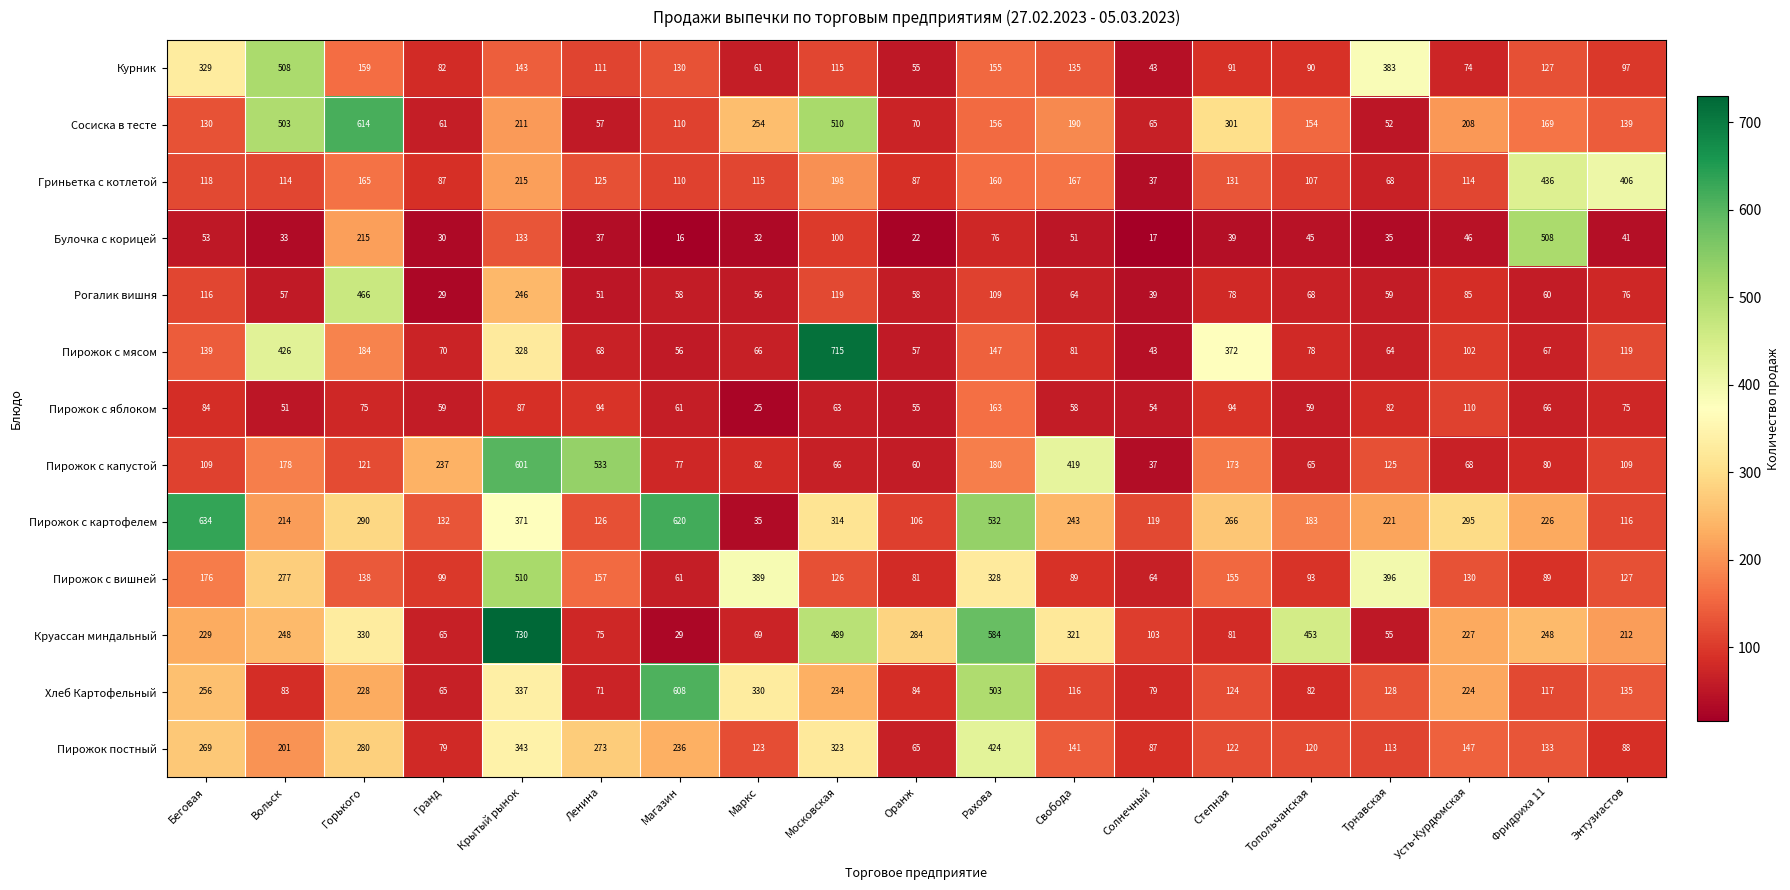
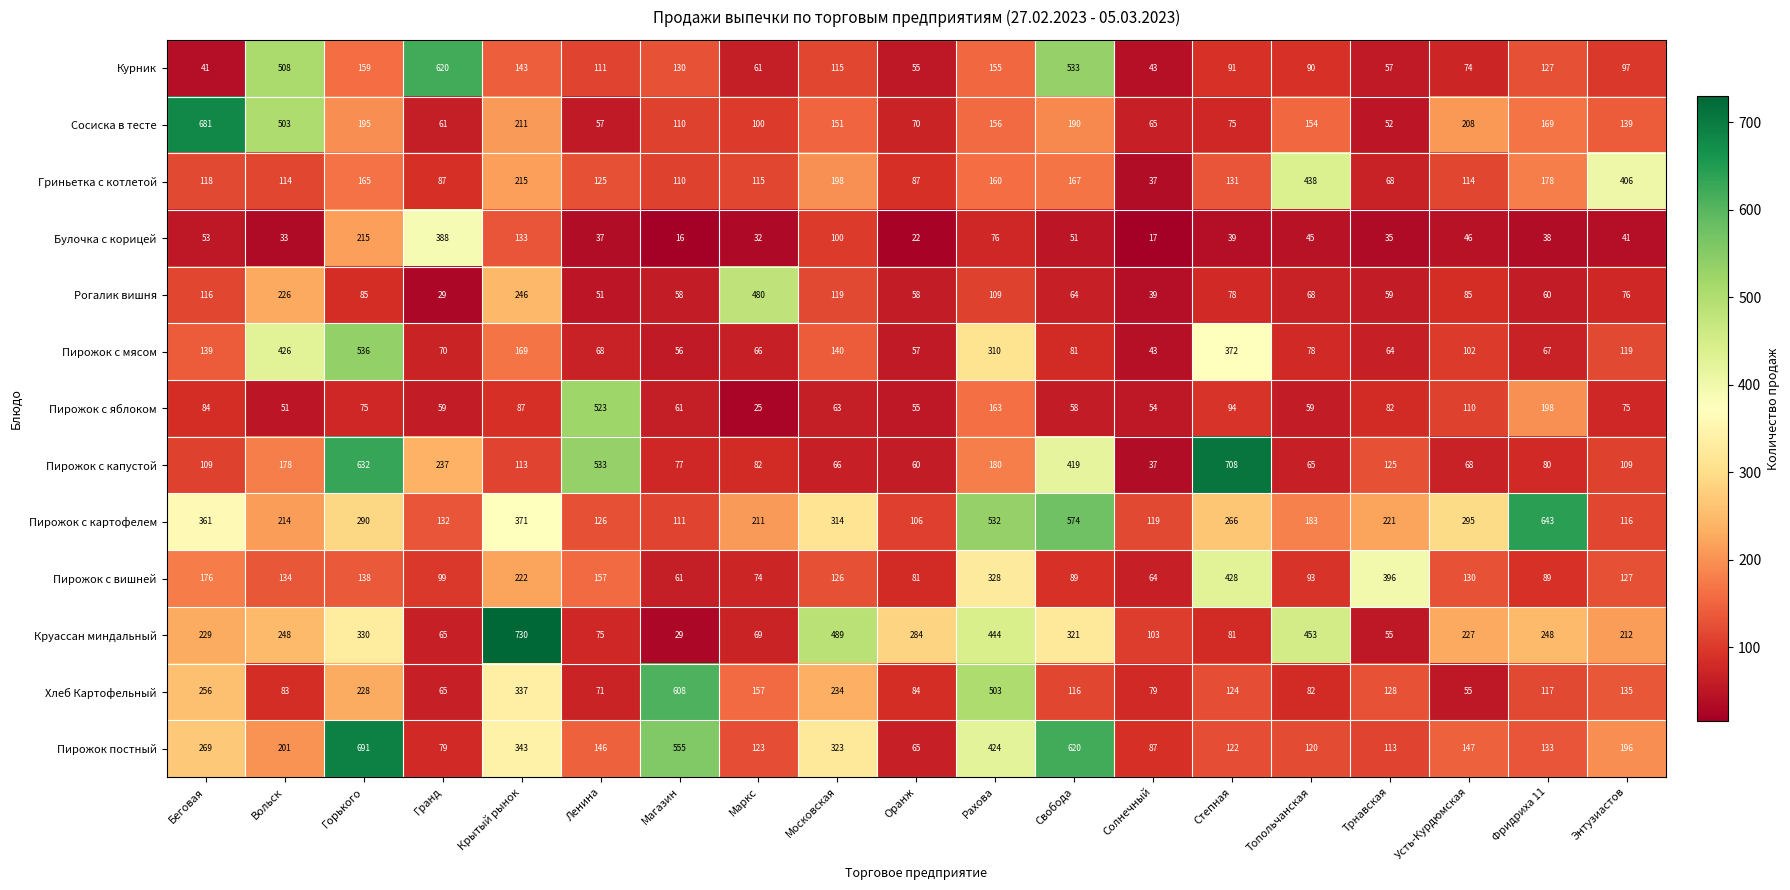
Курник, Беговая: 329 -> 41
Курник, Гранд: 82 -> 620
Курник, Свобода: 135 -> 533
Курник, Трнавская: 383 -> 57
Сосиска в тесте, Беговая: 130 -> 681
Сосиска в тесте, Горького: 614 -> 195
Сосиска в тесте, Маркс: 254 -> 100
Сосиска в тесте, Московская: 510 -> 151
Сосиска в тесте, Степная: 301 -> 75
Гриньетка с котлетой, Топольчанская: 107 -> 438
Гриньетка с котлетой, Фридриха 11: 436 -> 178
Булочка с корицей, Гранд: 30 -> 388
Булочка с корицей, Фридриха 11: 508 -> 38
Рогалик вишня, Вольск: 57 -> 226
Рогалик вишня, Горького: 466 -> 85
Рогалик вишня, Маркс: 56 -> 480
Пирожок с мясом, Горького: 184 -> 536
Пирожок с мясом, Крытый рынок: 328 -> 169
Пирожок с мясом, Московская: 715 -> 140
Пирожок с мясом, Рахова: 147 -> 310
Пирожок с яблоком, Ленина: 94 -> 523
Пирожок с яблоком, Фридриха 11: 66 -> 198
Пирожок с капустой, Горького: 121 -> 632
Пирожок с капустой, Крытый рынок: 601 -> 113
Пирожок с капустой, Степная: 173 -> 708
Пирожок с картофелем, Беговая: 634 -> 361
Пирожок с картофелем, Магазин: 620 -> 111
Пирожок с картофелем, Маркс: 35 -> 211
Пирожок с картофелем, Свобода: 243 -> 574
Пирожок с картофелем, Фридриха 11: 226 -> 643
Пирожок с вишней, Вольск: 277 -> 134
Пирожок с вишней, Крытый рынок: 510 -> 222
Пирожок с вишней, Маркс: 389 -> 74
Пирожок с вишней, Степная: 155 -> 428
Круассан миндальный, Рахова: 584 -> 444
Хлеб Картофельный, Маркс: 330 -> 157
Хлеб Картофельный, Усть-Курдюмская: 224 -> 55
Пирожок постный, Горького: 280 -> 691
Пирожок постный, Ленина: 273 -> 146
Пирожок постный, Магазин: 236 -> 555
Пирожок постный, Свобода: 141 -> 620
Пирожок постный, Энтузиастов: 88 -> 196
